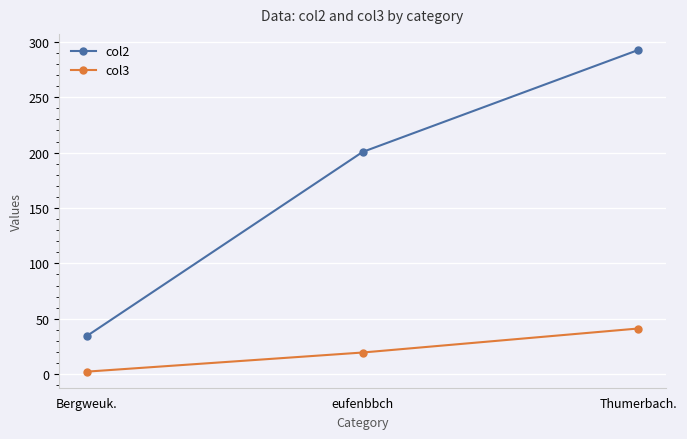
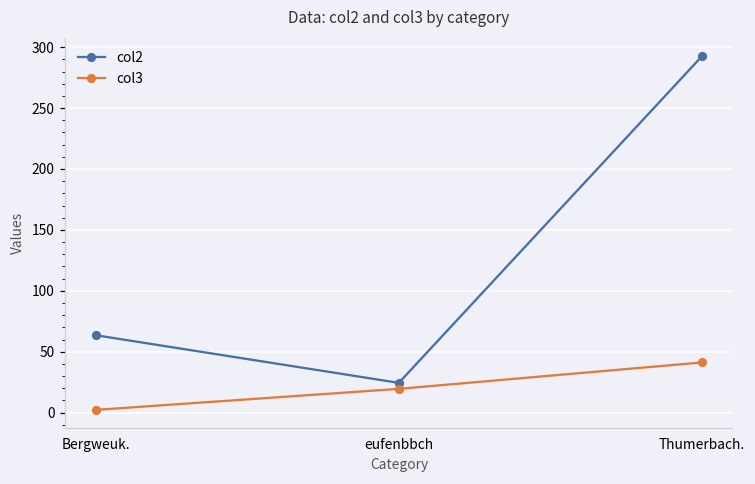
col2, Bergweuk.: 34 -> 64
col2, eufenbbch: 201 -> 24
